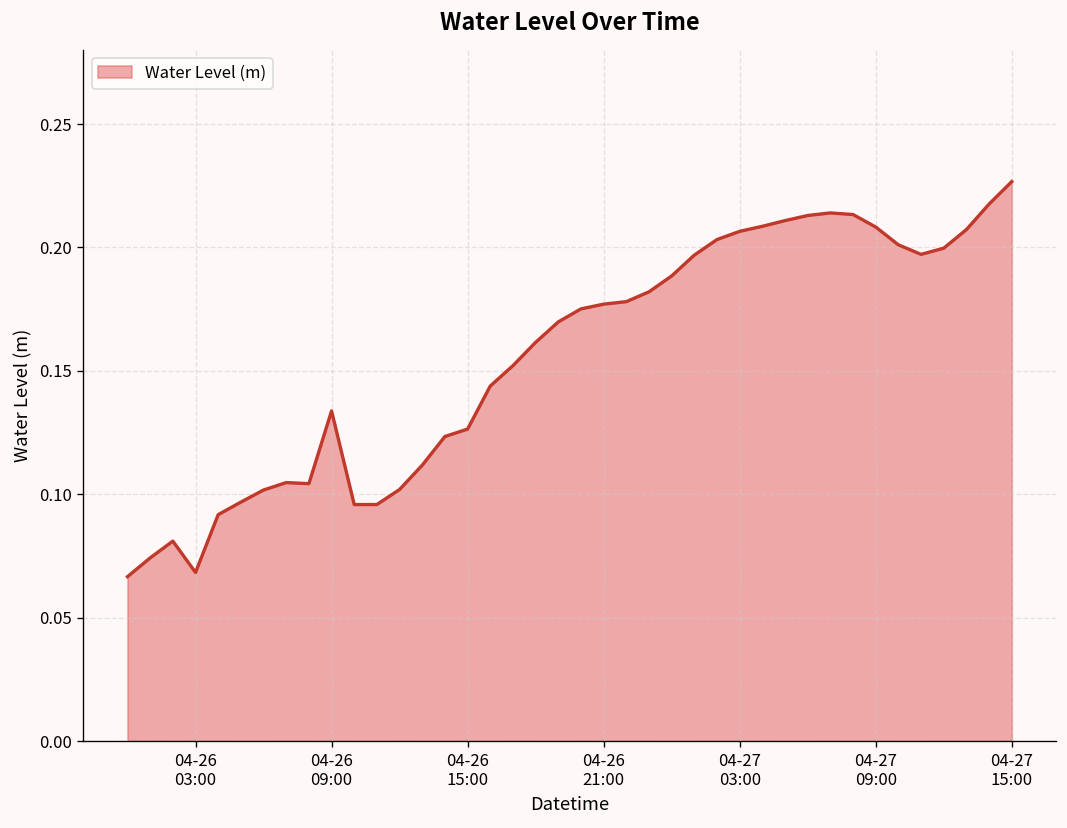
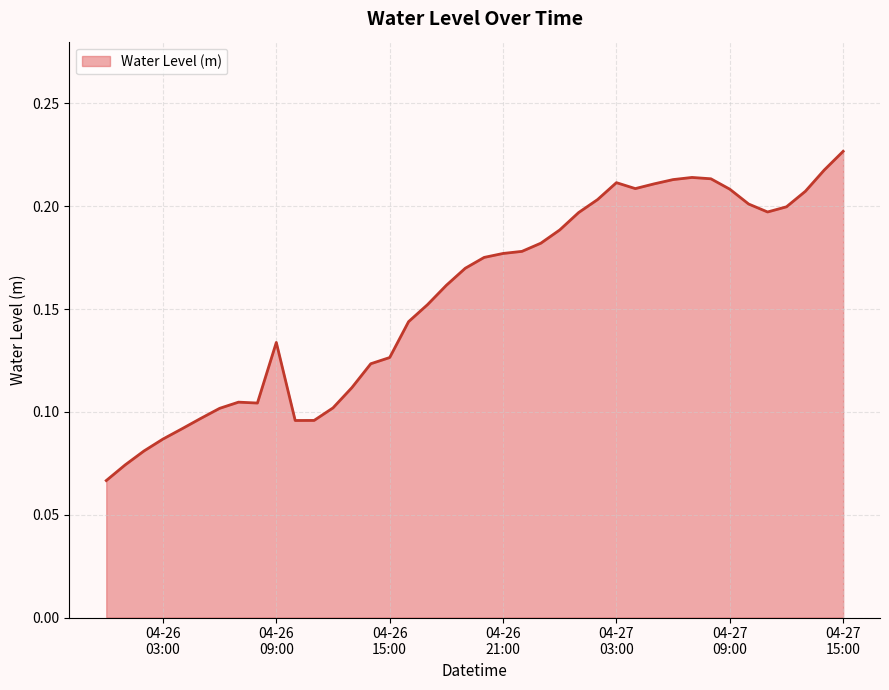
04-26 03:00: 0.068 -> 0.087
04-27 03:00: 0.207 -> 0.211
